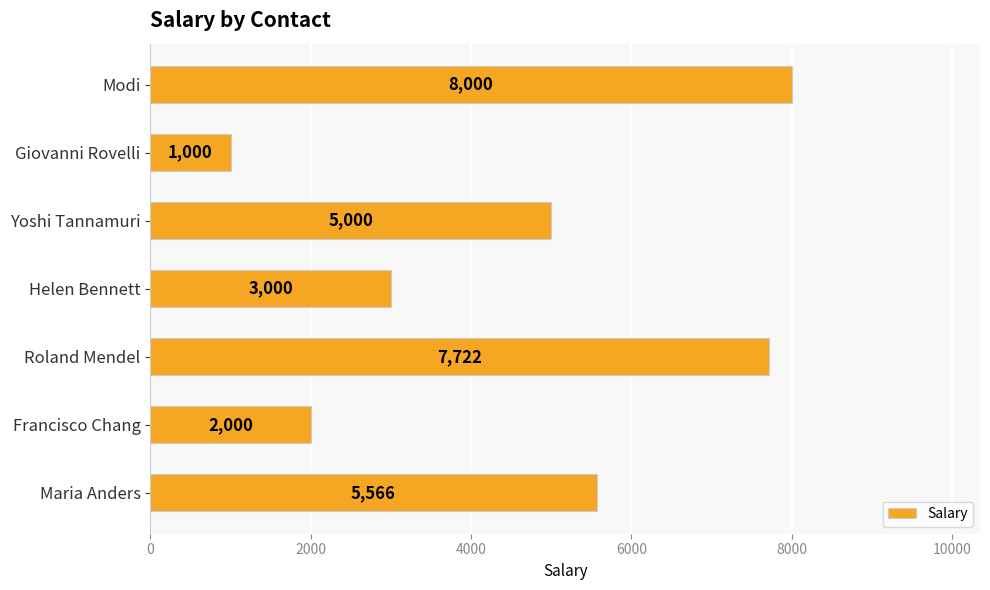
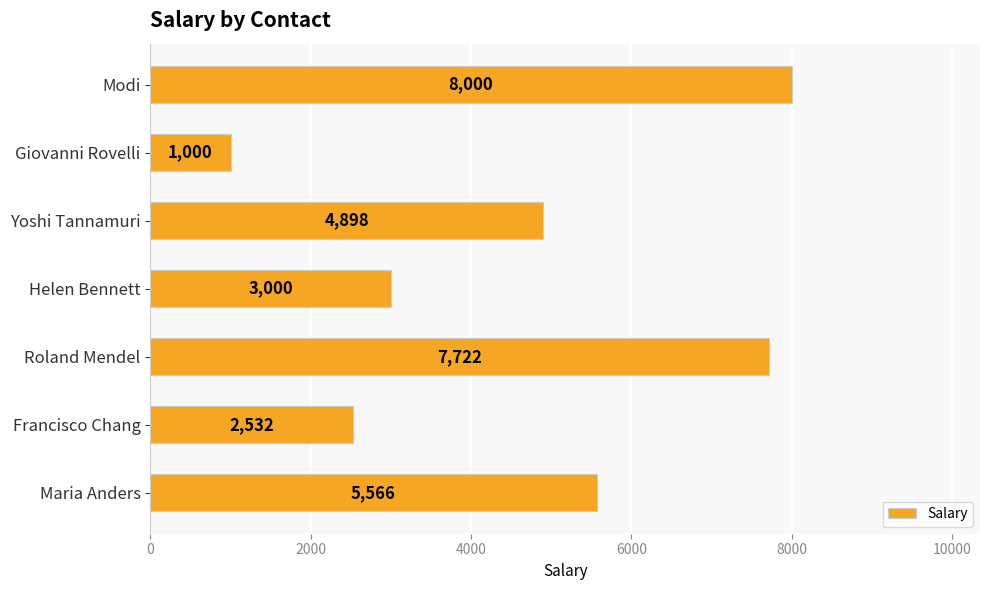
Yoshi Tannamuri: 5,000 -> 4,898
Francisco Chang: 2,000 -> 2,532
